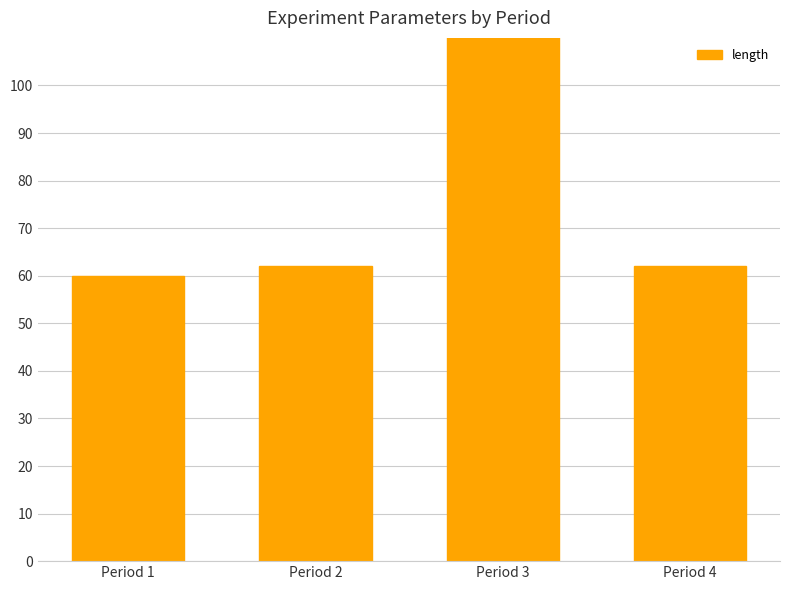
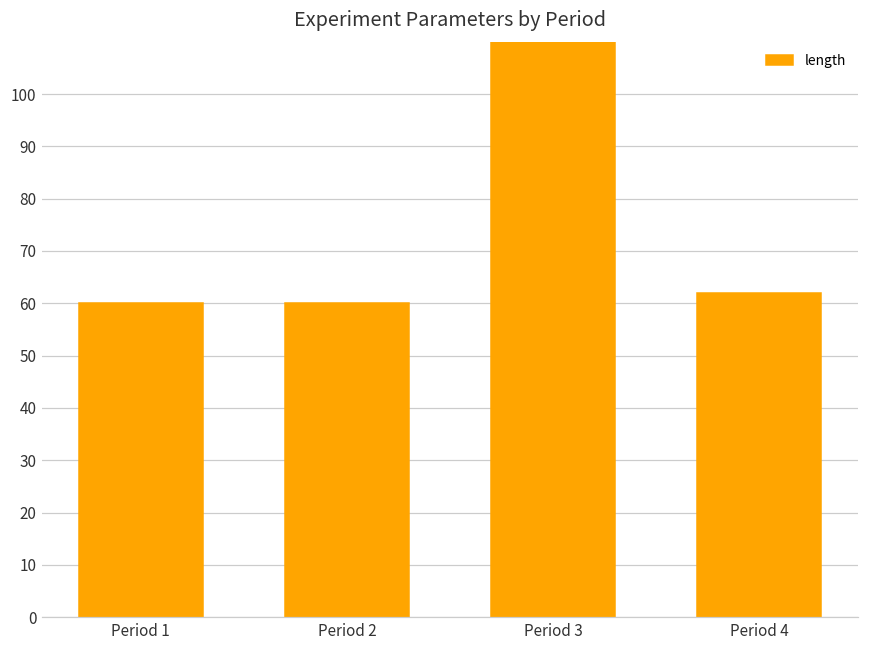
Period 2: 62 -> 60
